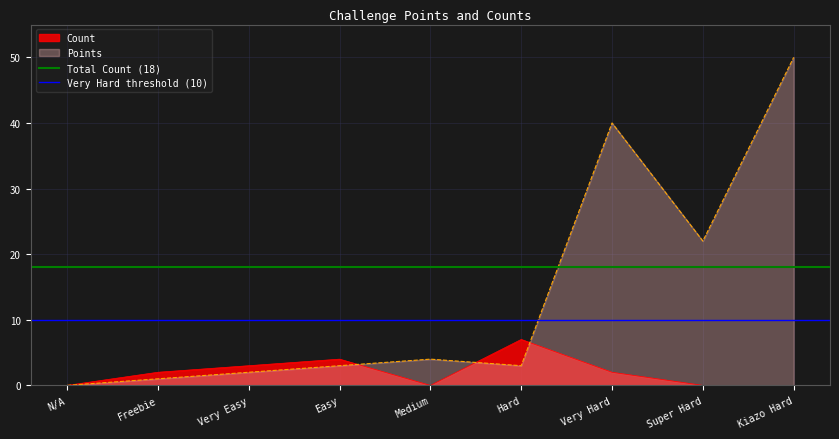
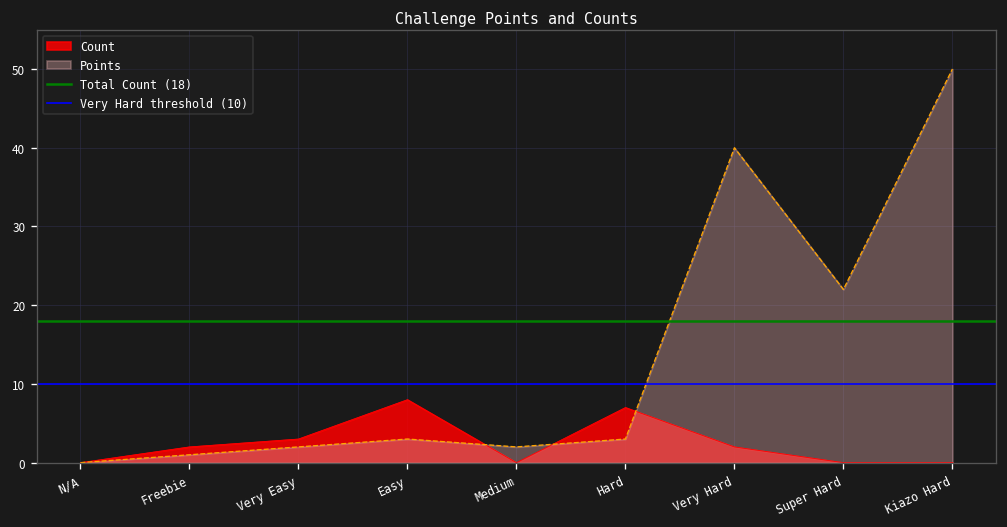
Count, Easy: 4 -> 8
Points, Medium: 4 -> 2
